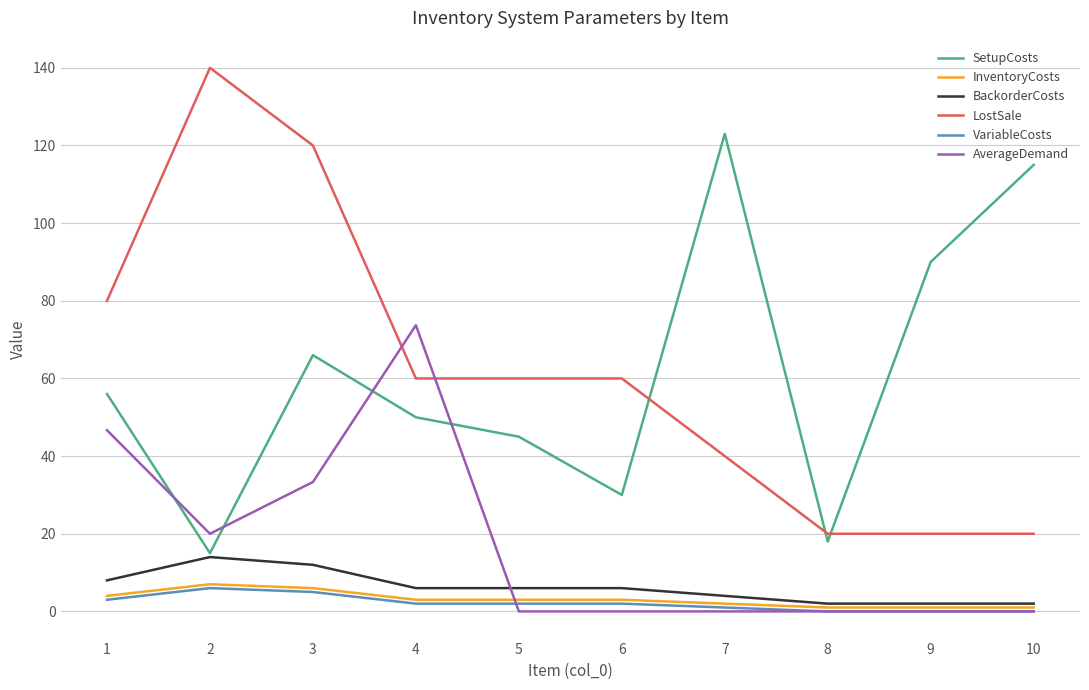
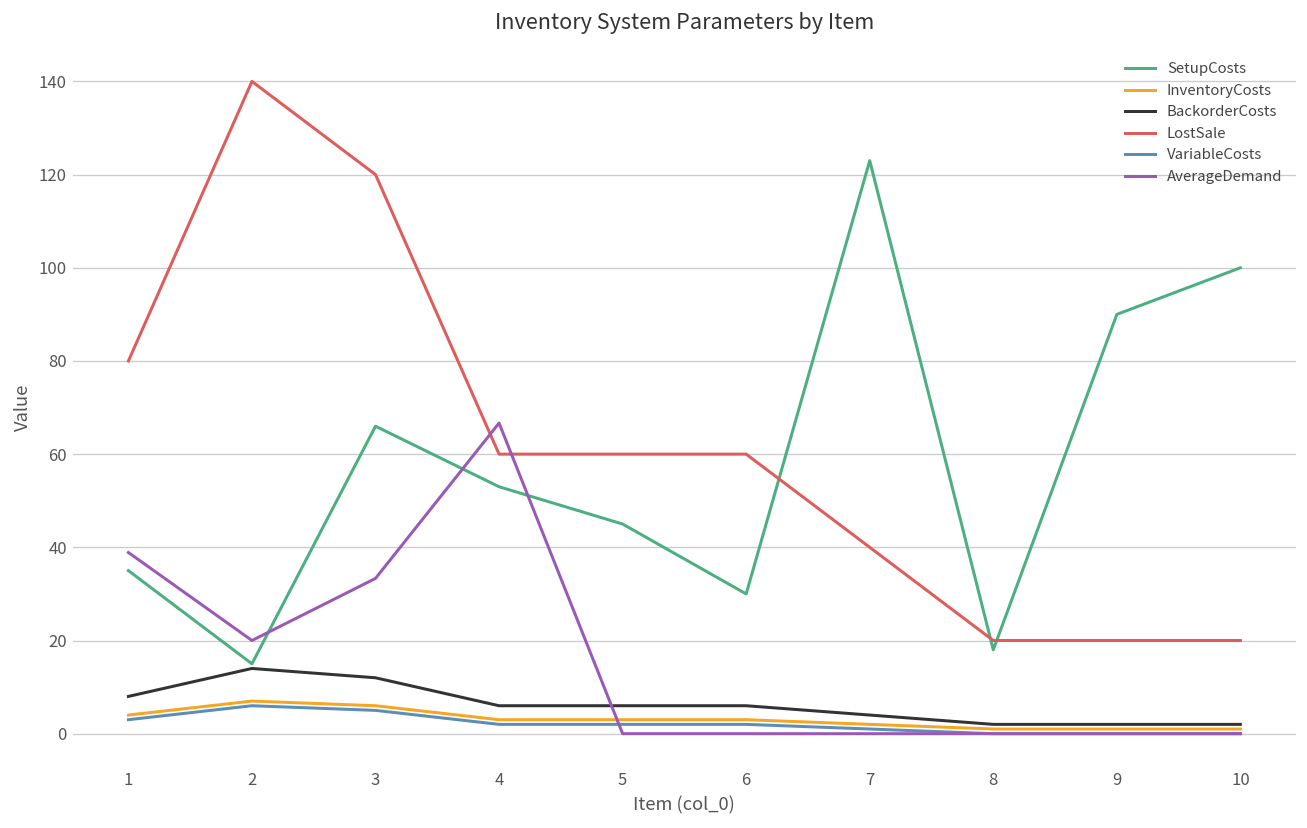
SetupCosts, 1: 56 -> 35
AverageDemand, 1: 47 -> 39
SetupCosts, 4: 50 -> 53
AverageDemand, 4: 74 -> 67
SetupCosts, 10: 115 -> 100
